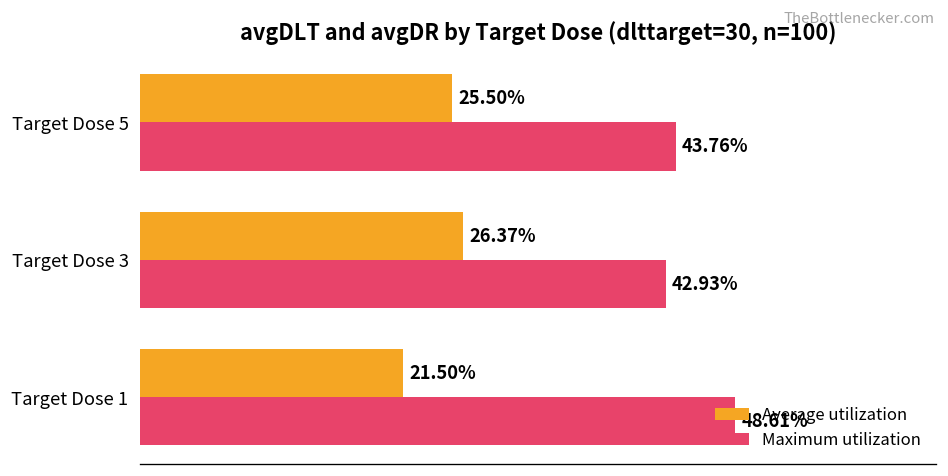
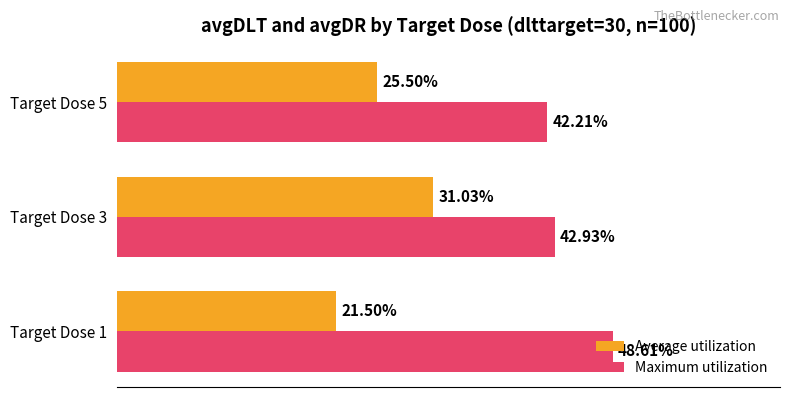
Maximum utilization, Target Dose 5: 43.76% -> 42.21%
Average utilization, Target Dose 3: 26.37% -> 31.03%
